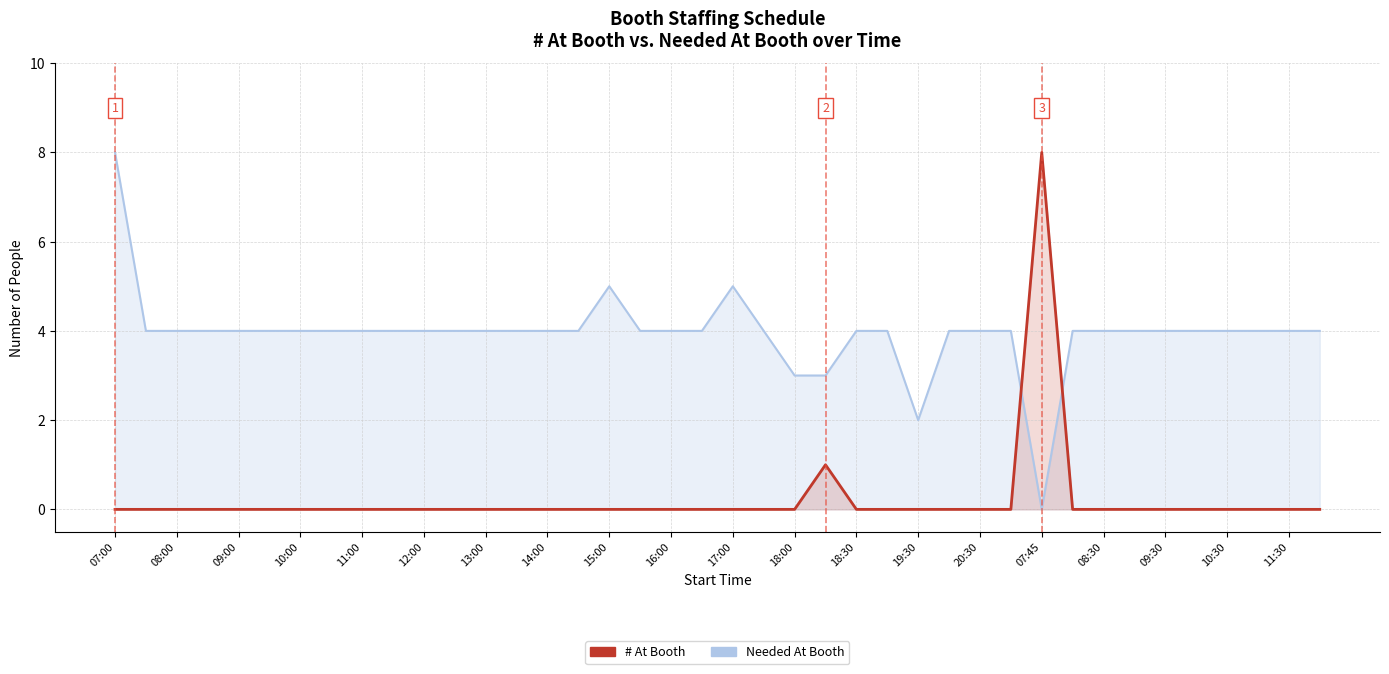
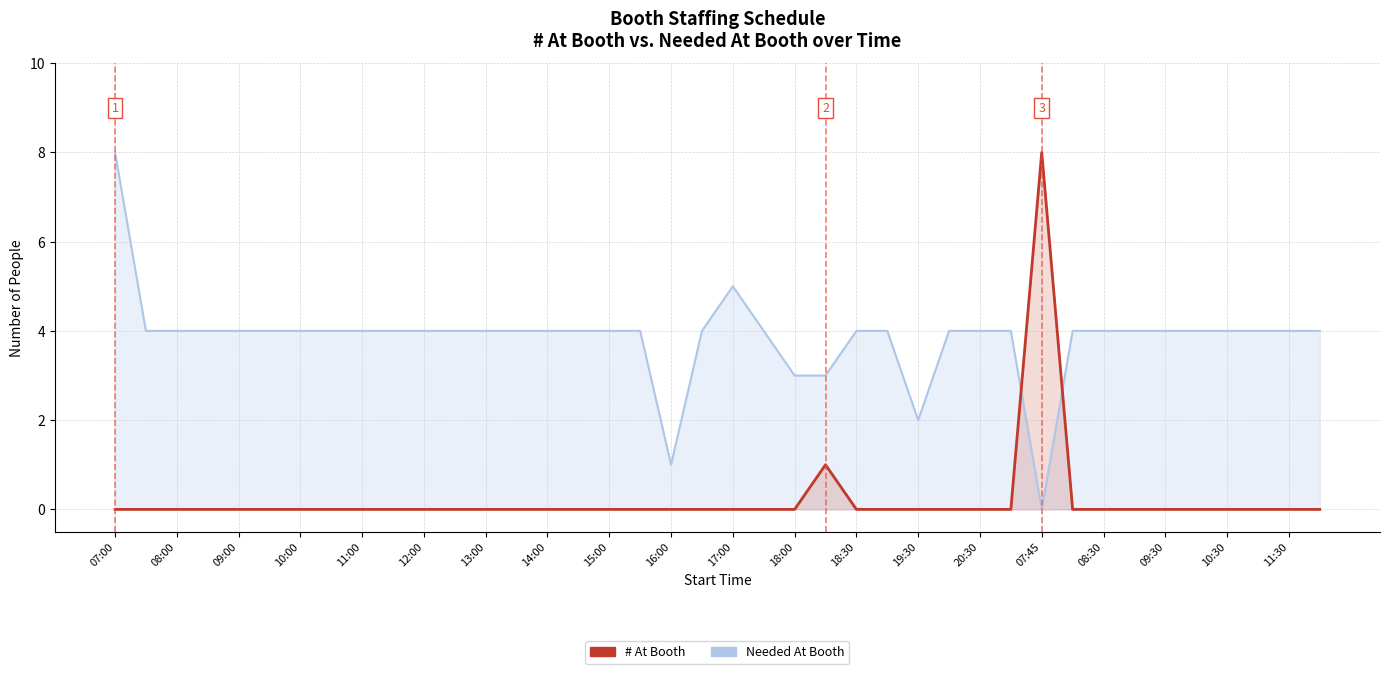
Needed At Booth, 15:00: 5 -> 4
Needed At Booth, 16:00: 4 -> 1
